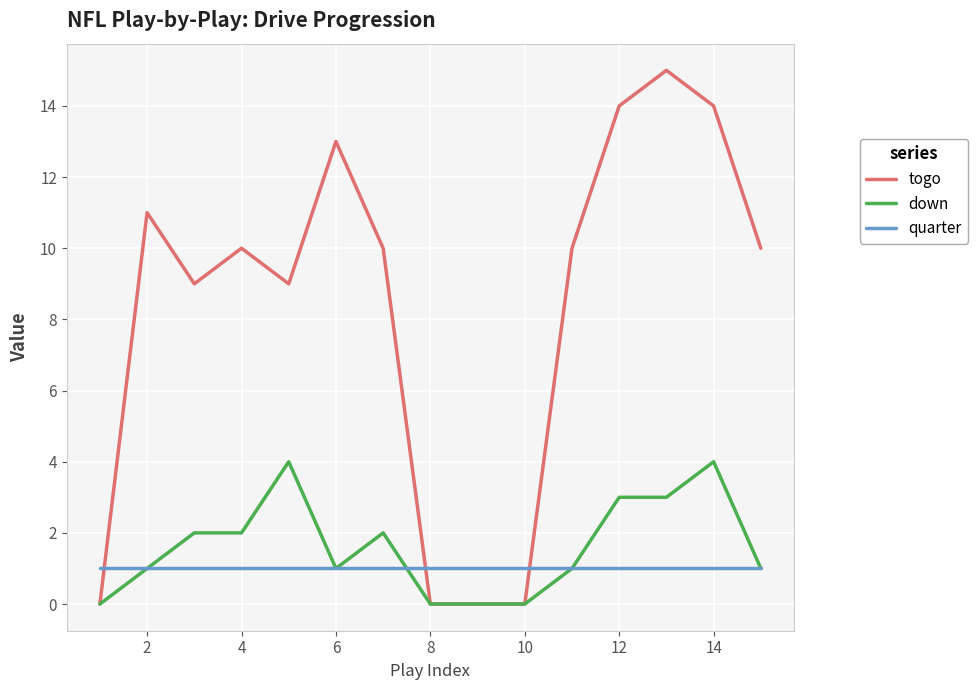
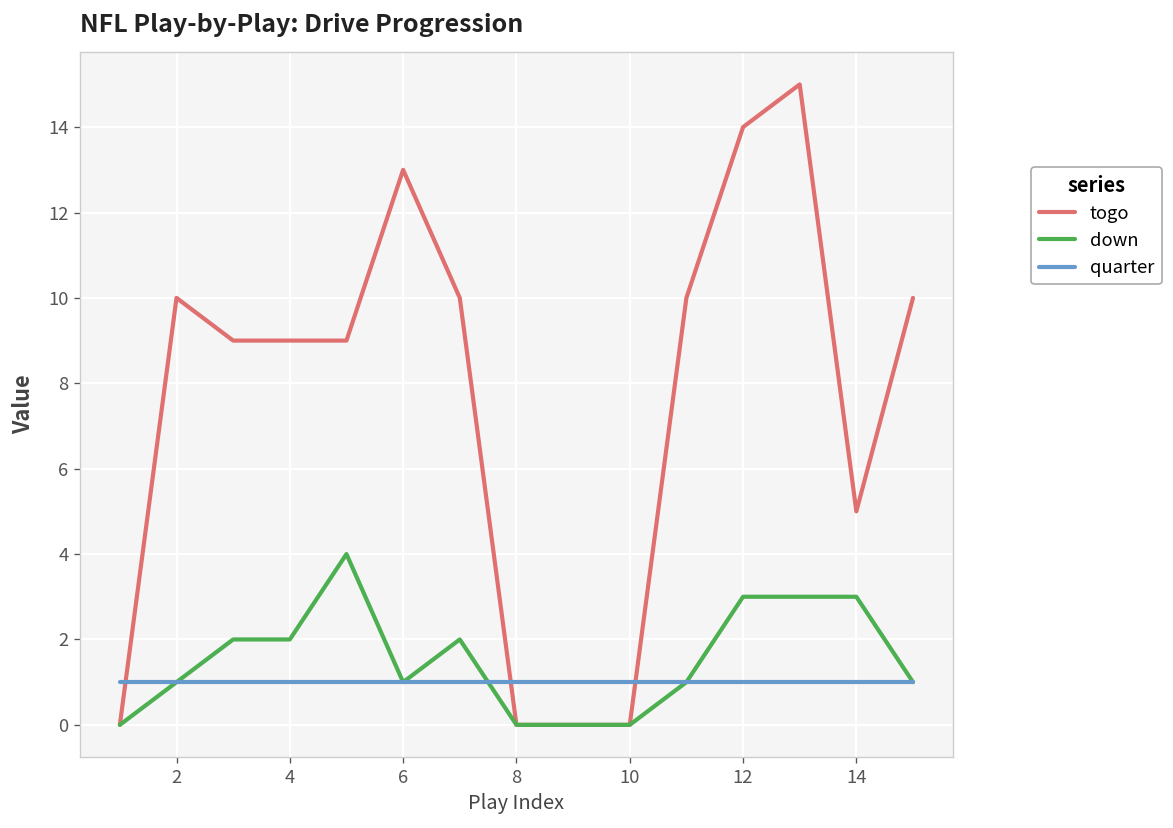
togo, 2: 11 -> 10
togo, 4: 10 -> 9
togo, 14: 14 -> 5
down, 14: 4 -> 3
